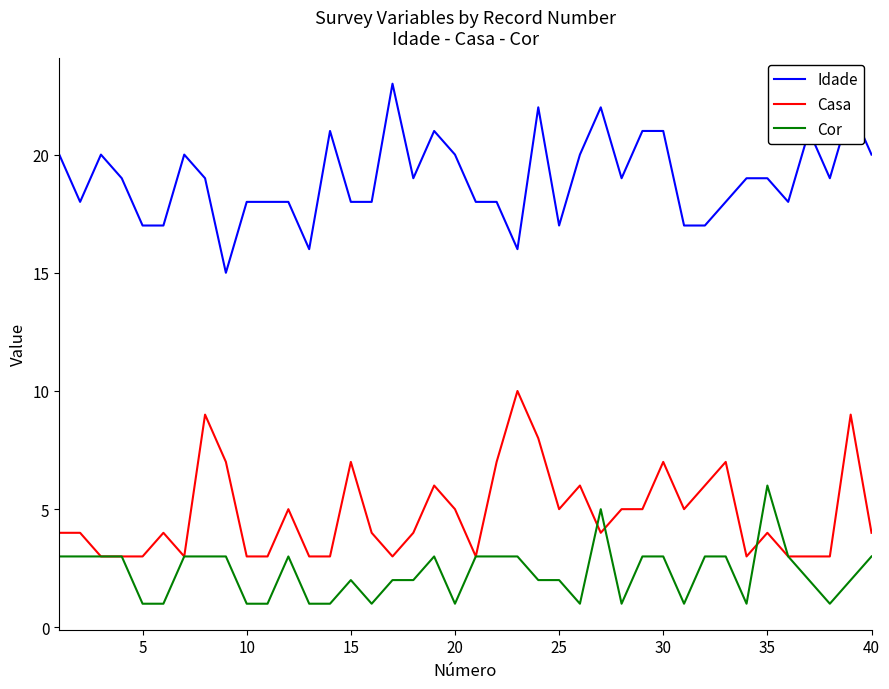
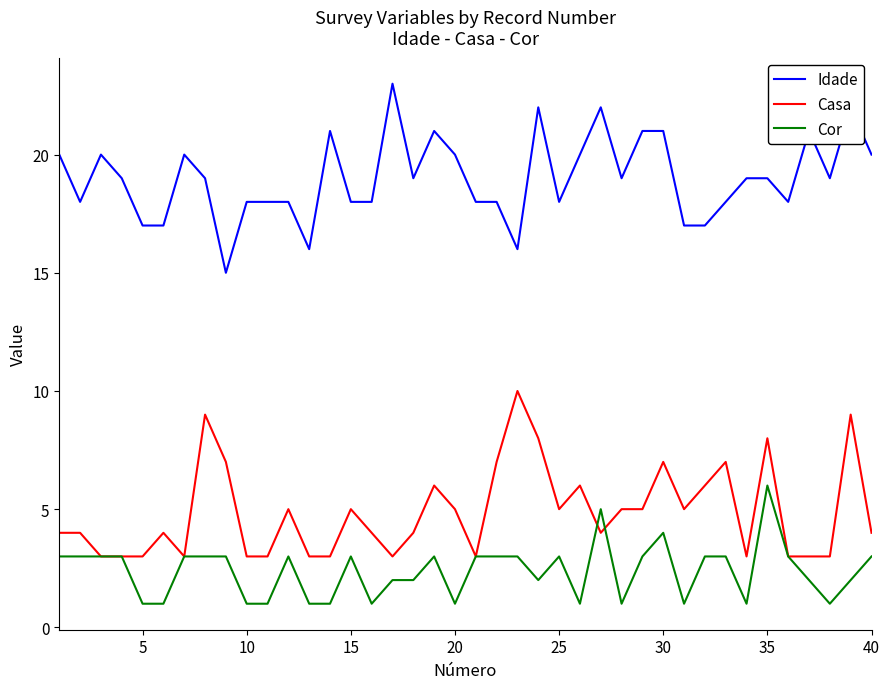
Casa, 15: 7 -> 5
Cor, 15: 2 -> 3
Idade, 25: 17 -> 18
Cor, 25: 2 -> 3
Cor, 30: 3 -> 4
Casa, 35: 4 -> 8
